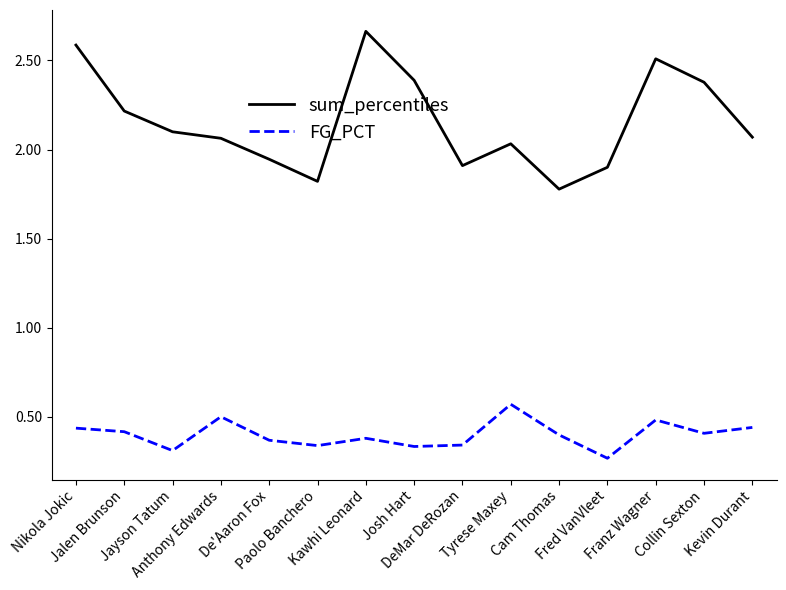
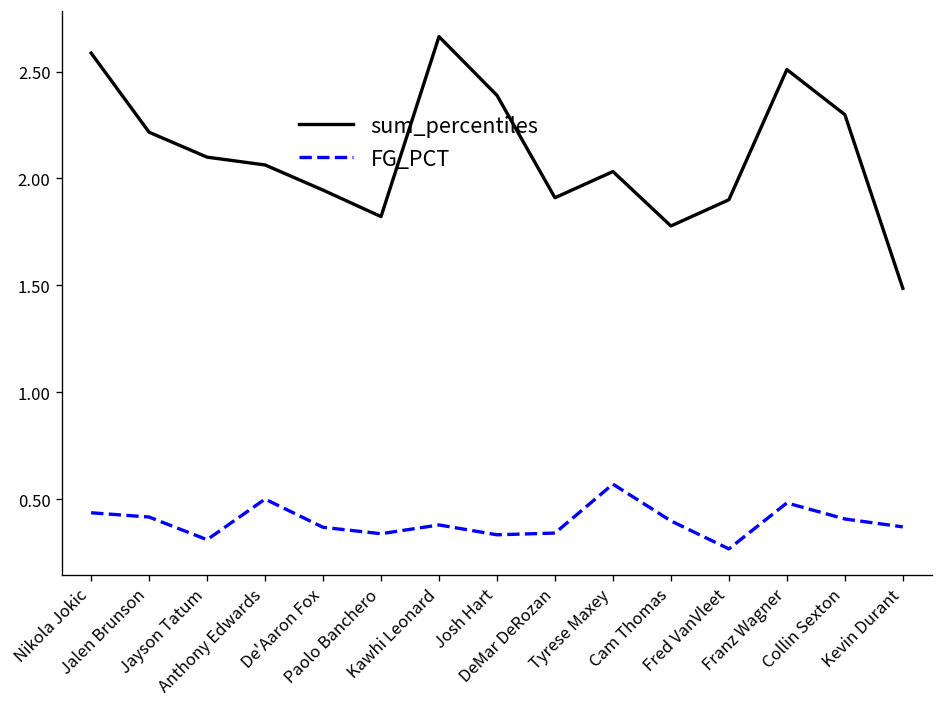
sum_percentiles, Collin Sexton: 2.38 -> 2.30
sum_percentiles, Kevin Durant: 2.07 -> 1.49
FG_PCT, Kevin Durant: 0.44 -> 0.37
